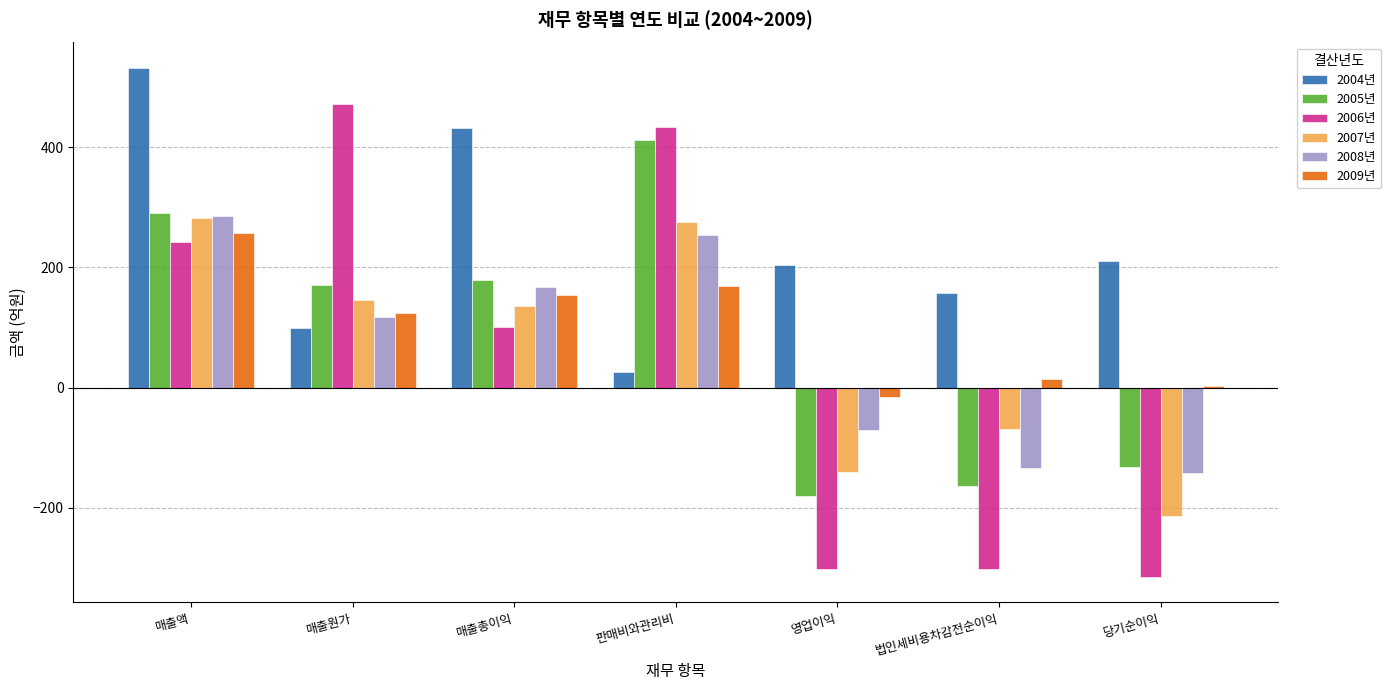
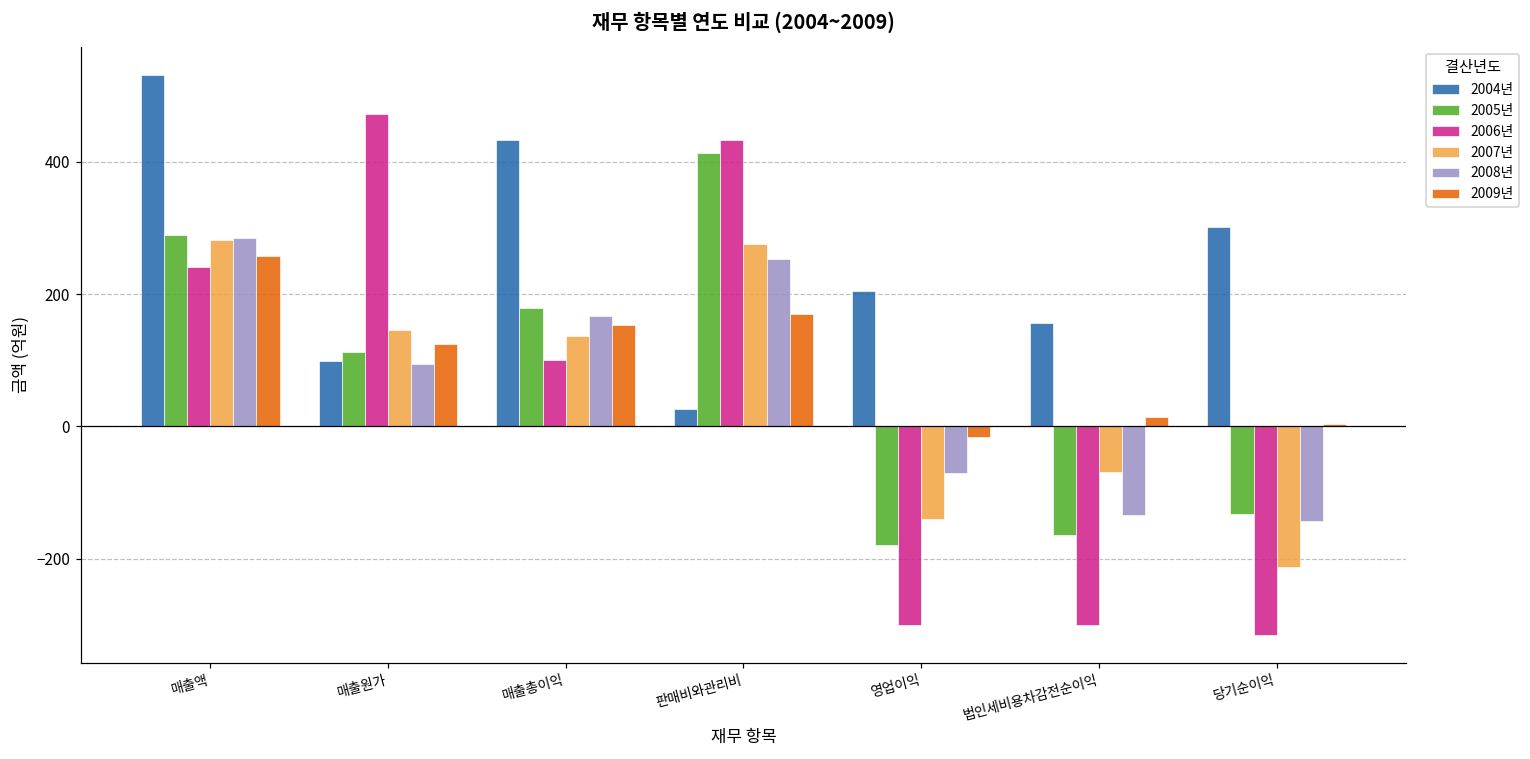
2005년, 매출원가: 170 -> 110
2008년, 매출원가: 120 -> 90
2004년, 당기순이익: 210 -> 300
